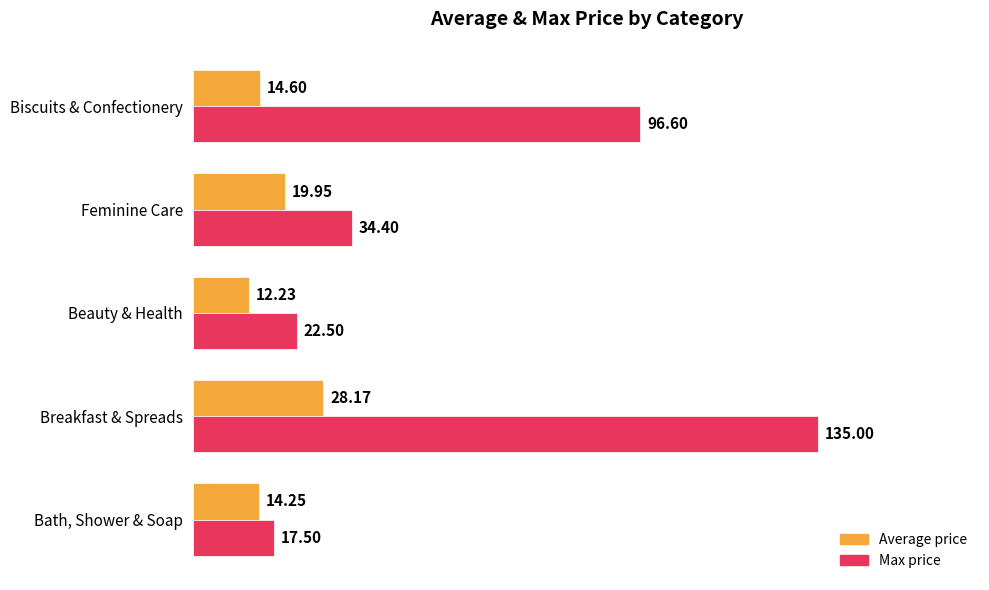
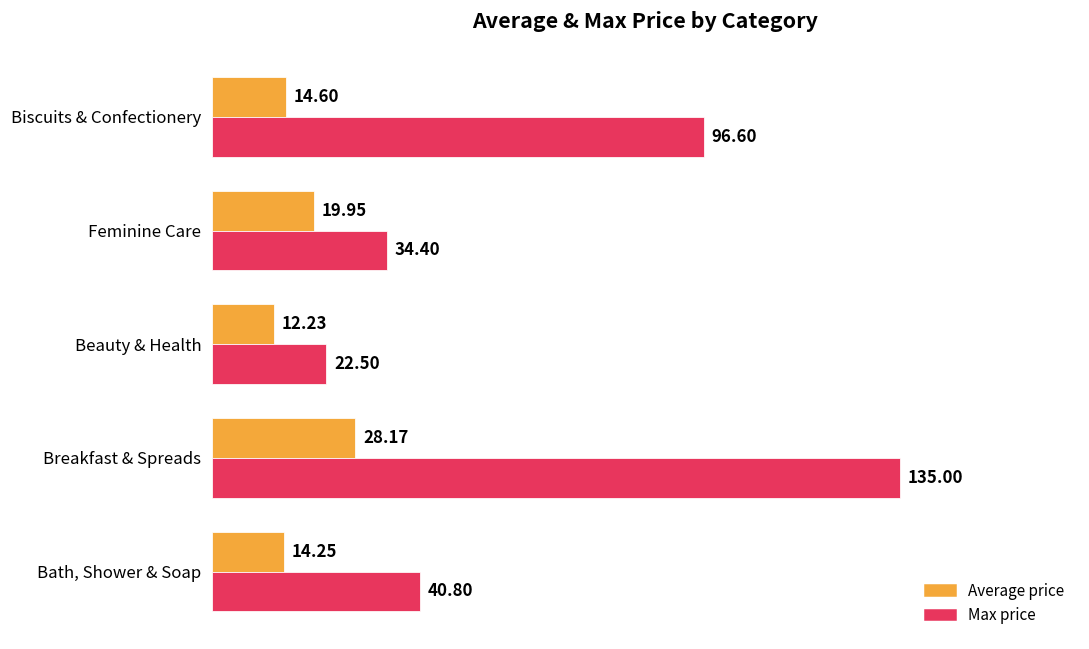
Max price, Bath, Shower & Soap: 17.50 -> 40.80
